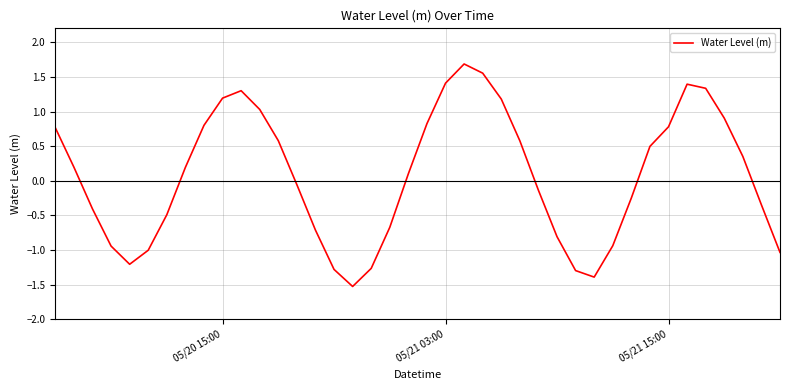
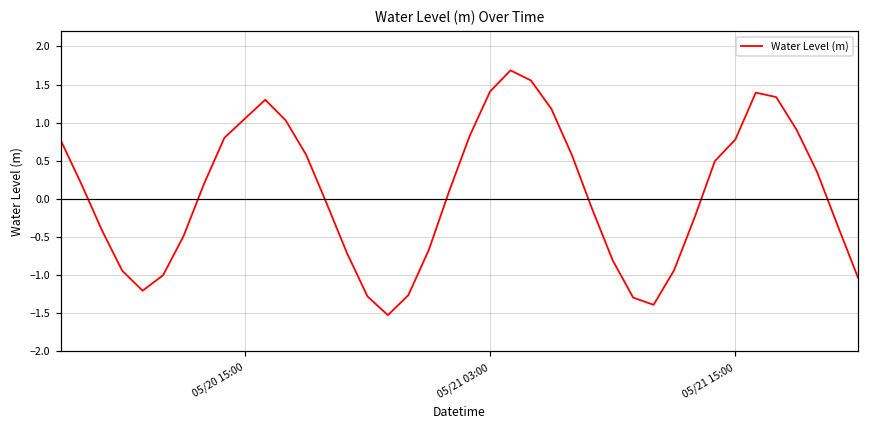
05/20 15:00: 1.2 -> 1.1
